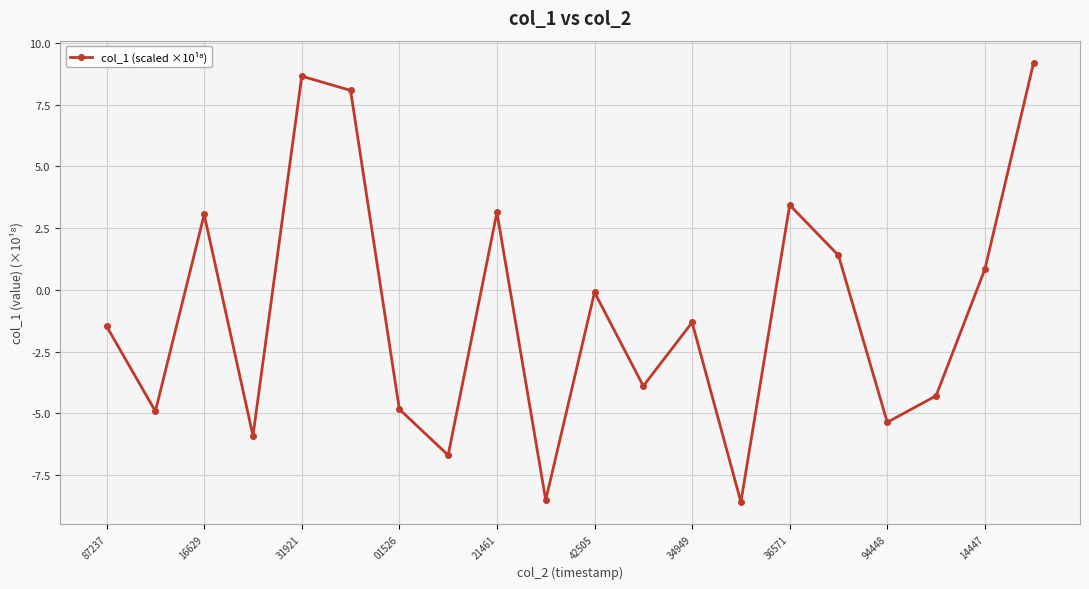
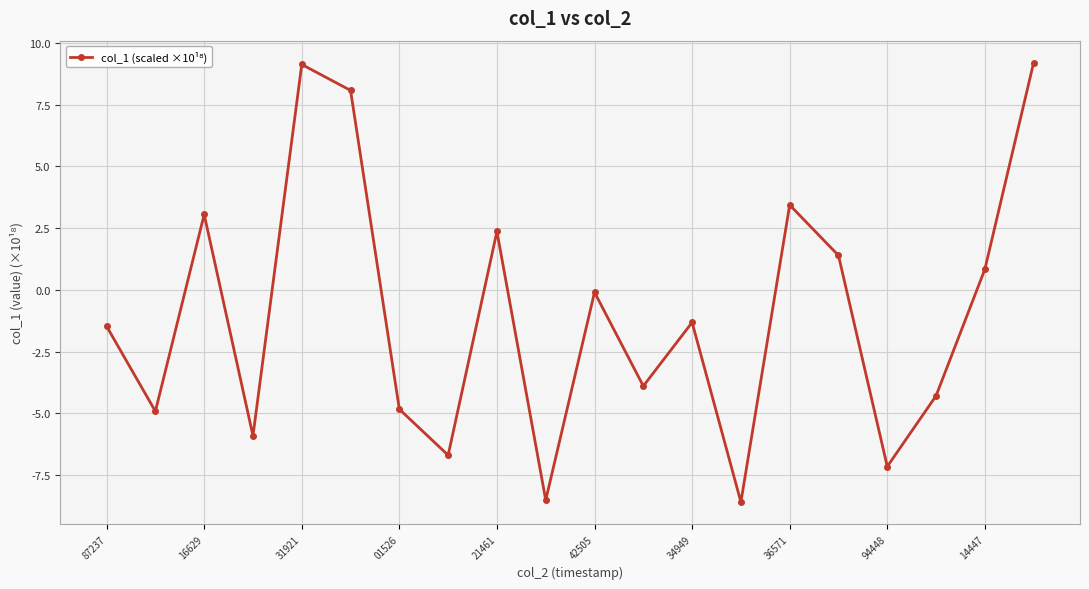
31921: 8.7 -> 9.1
21461: 3.1 -> 2.4
94448: -5.4 -> -7.2
